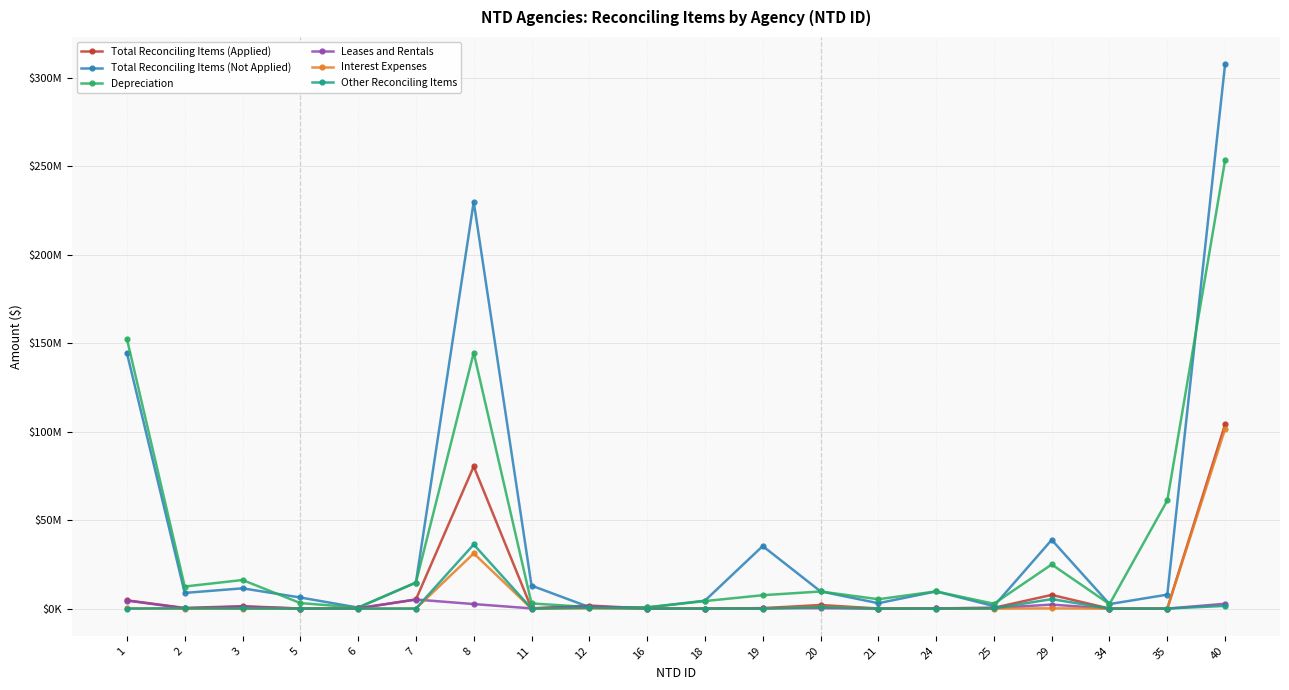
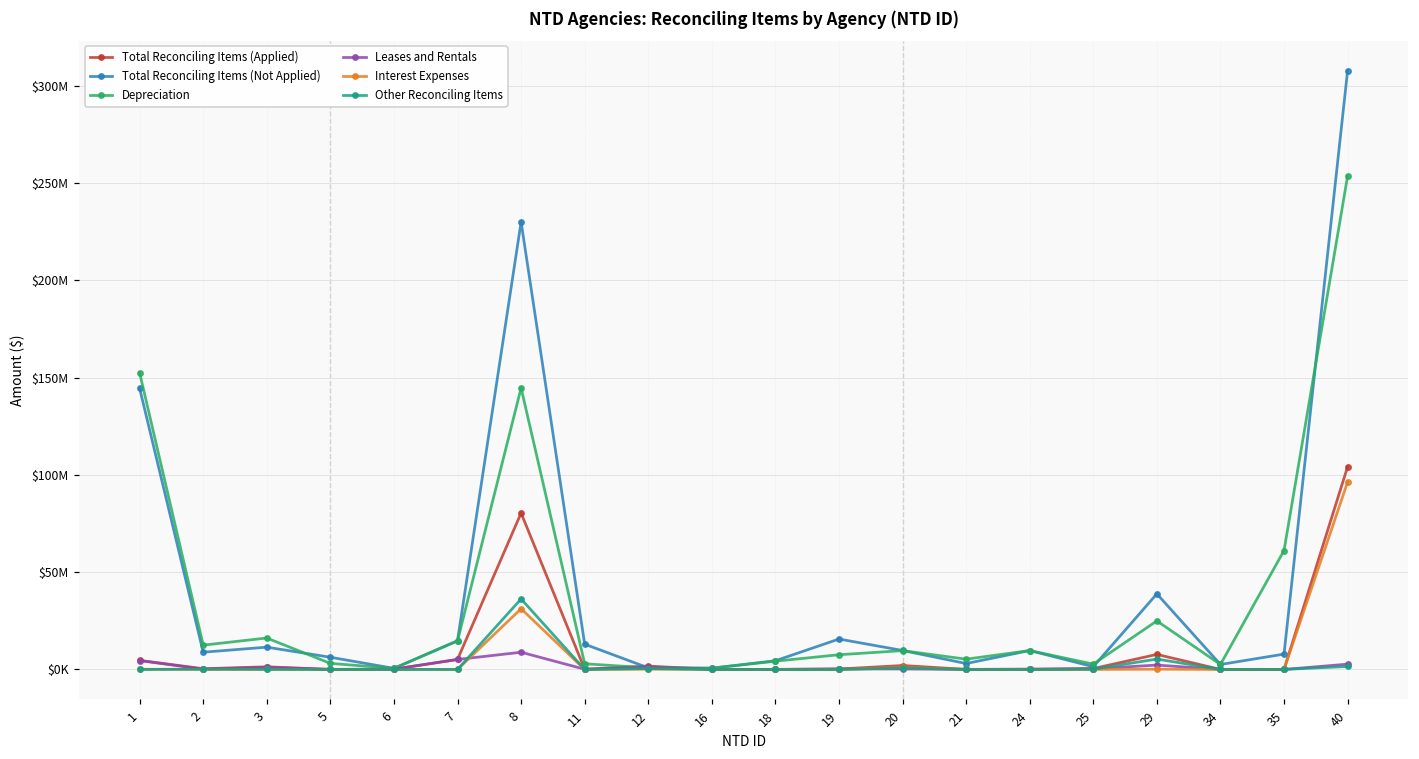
Leases and Rentals, 8: $3000000 -> $9000000
Total Reconciling Items (Not Applied), 19: $35000000 -> $16000000
Interest Expenses, 40: $102000000 -> $96000000
